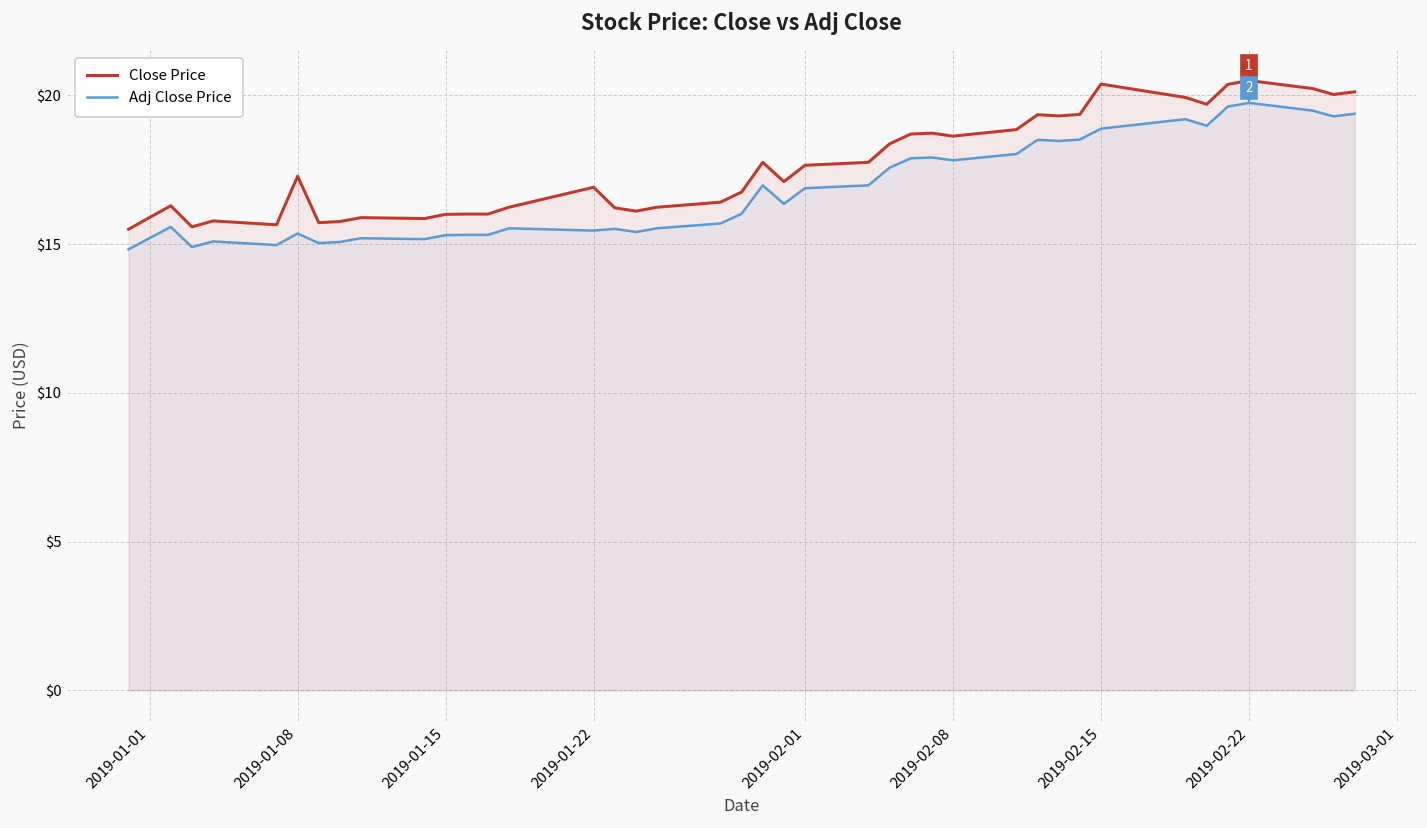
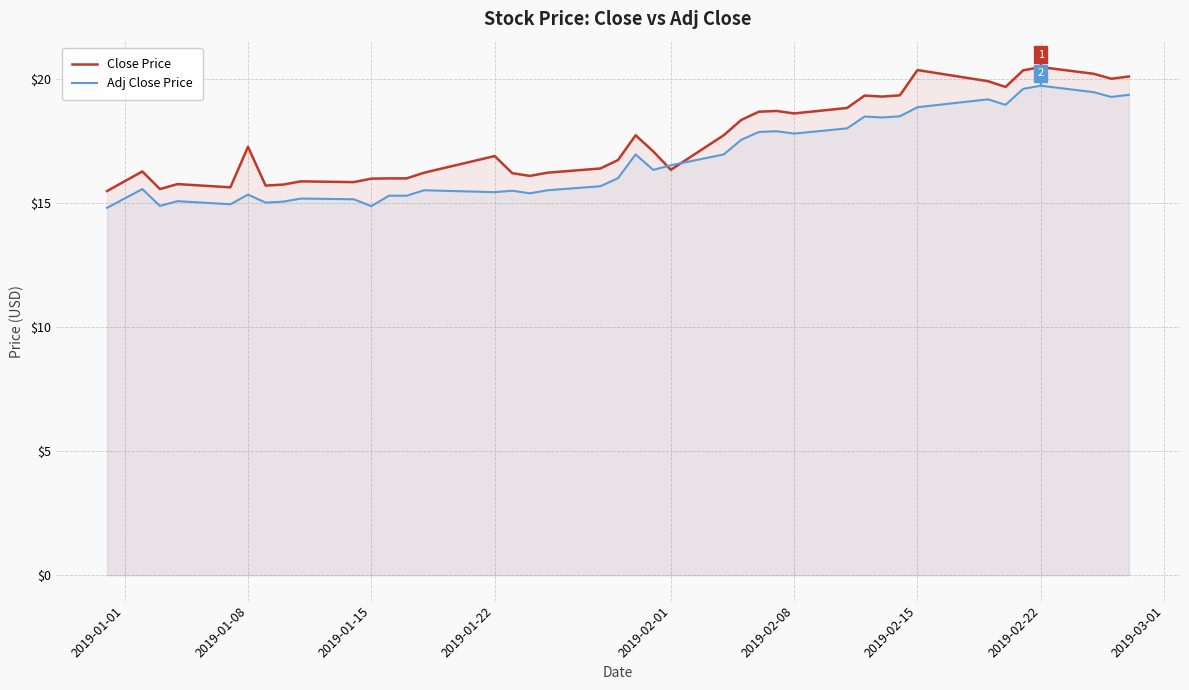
Adj Close Price, 2019-01-15: $15.3 -> $14.9
Close Price, 2019-02-01: $17.6 -> $16.4
Adj Close Price, 2019-02-01: $16.9 -> $16.5
